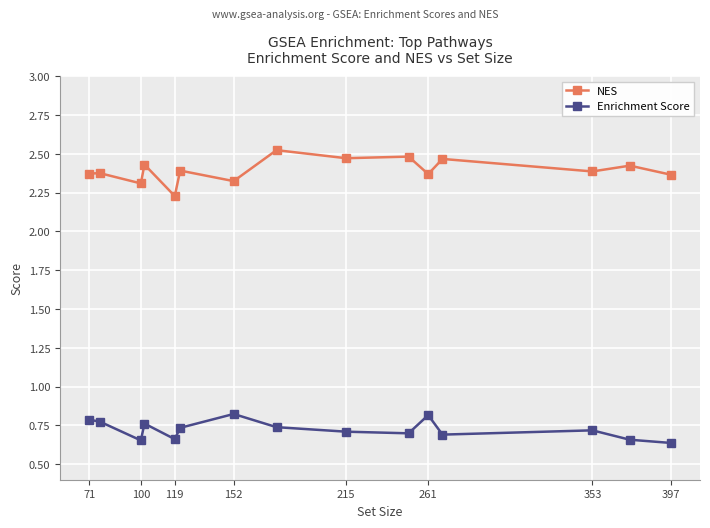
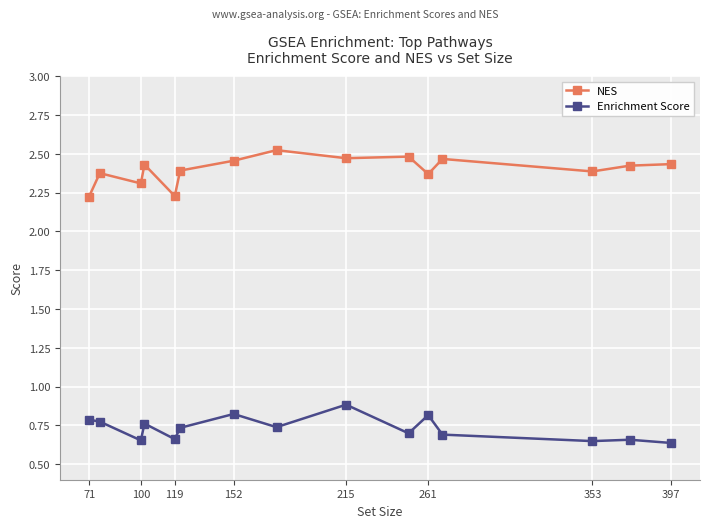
NES, 71: 2.37 -> 2.22
NES, 152: 2.32 -> 2.45
Enrichment Score, 215: 0.71 -> 0.88
Enrichment Score, 353: 0.72 -> 0.65
NES, 397: 2.36 -> 2.43
